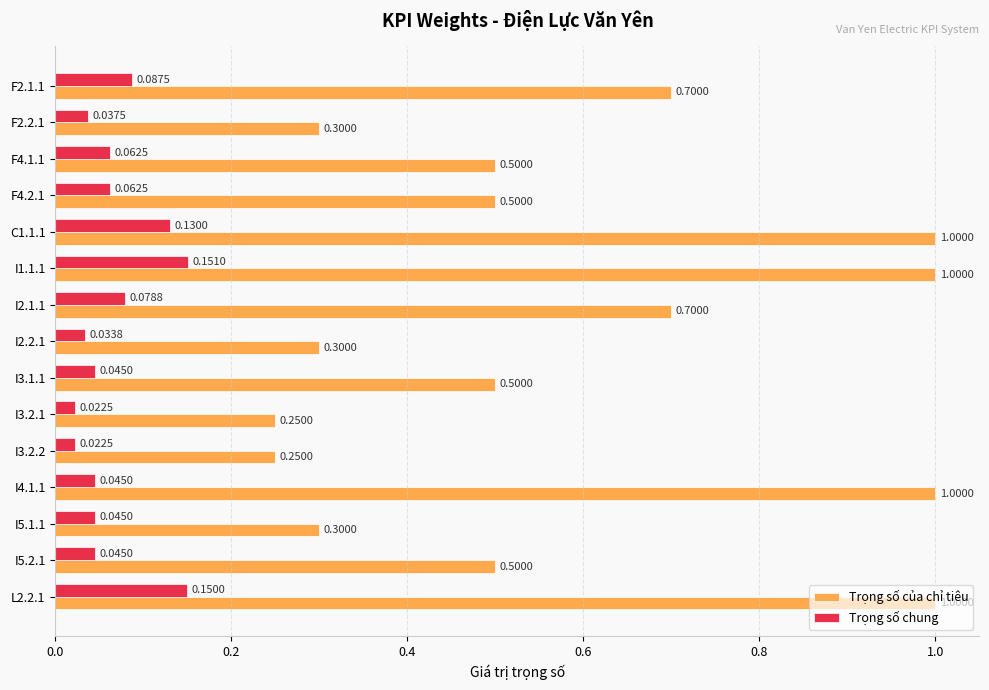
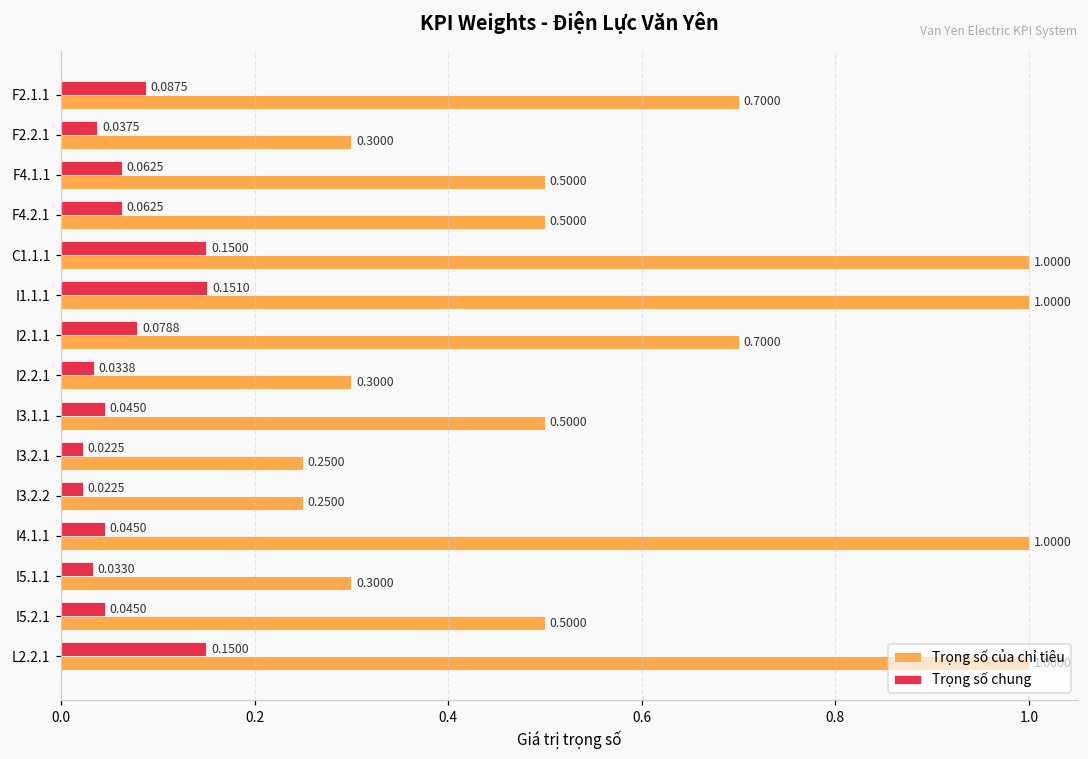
Trọng số chung, C1.1.1: 0.1300 -> 0.1500
Trọng số chung, I5.1.1: 0.0450 -> 0.0330
